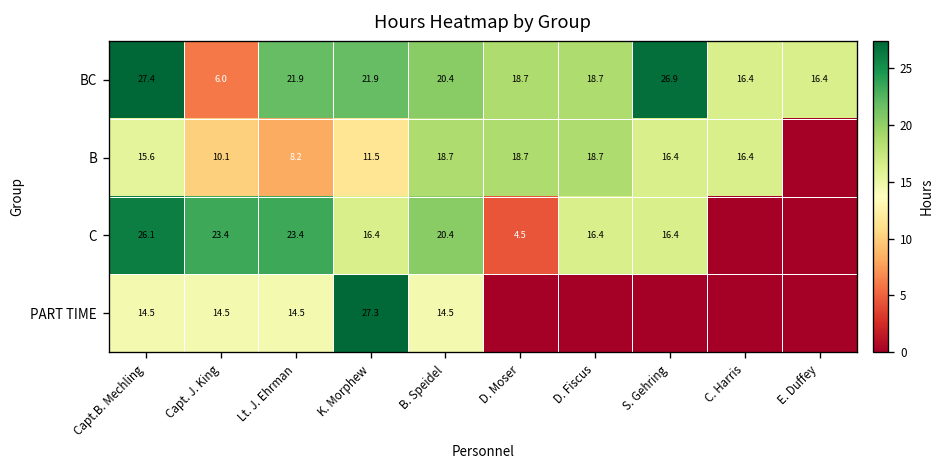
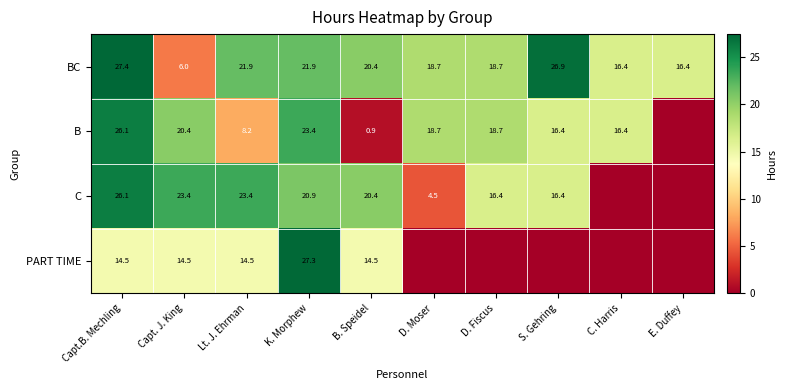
B, Capt.B. Mechling: 15.6 -> 26.1
B, Capt. J. King: 10.1 -> 20.4
B, K. Morphew: 11.5 -> 23.4
B, B. Speidel: 18.7 -> 0.9
C, K. Morphew: 16.4 -> 20.9
